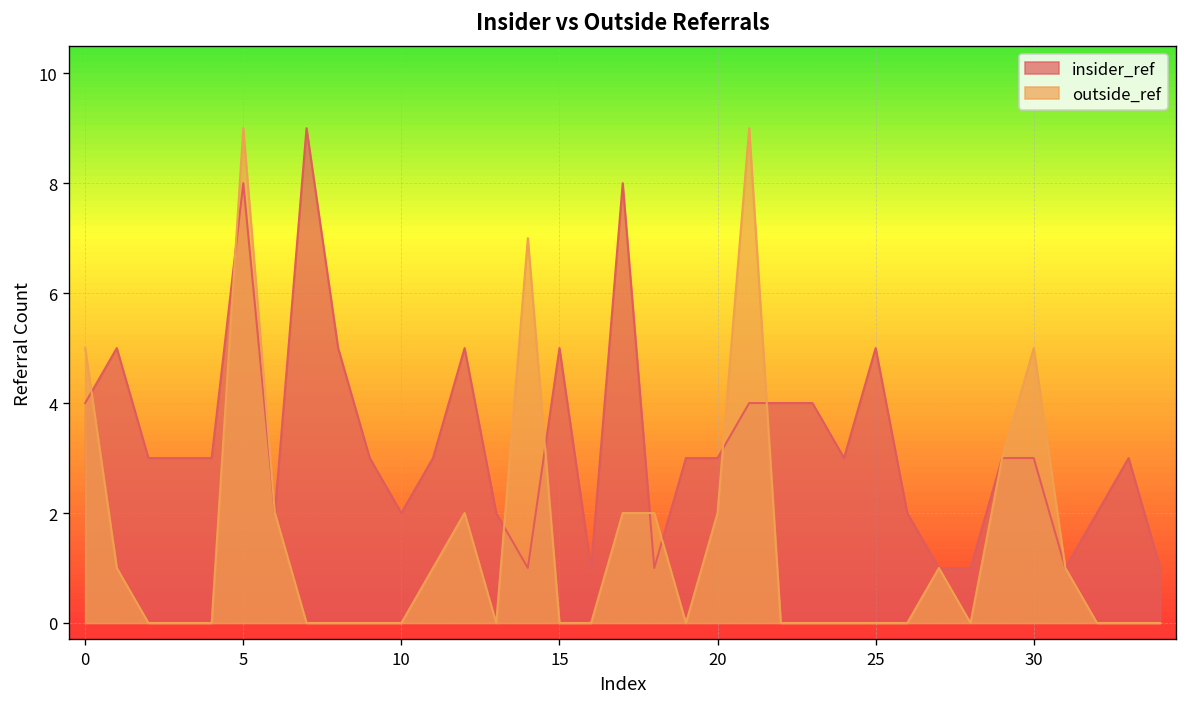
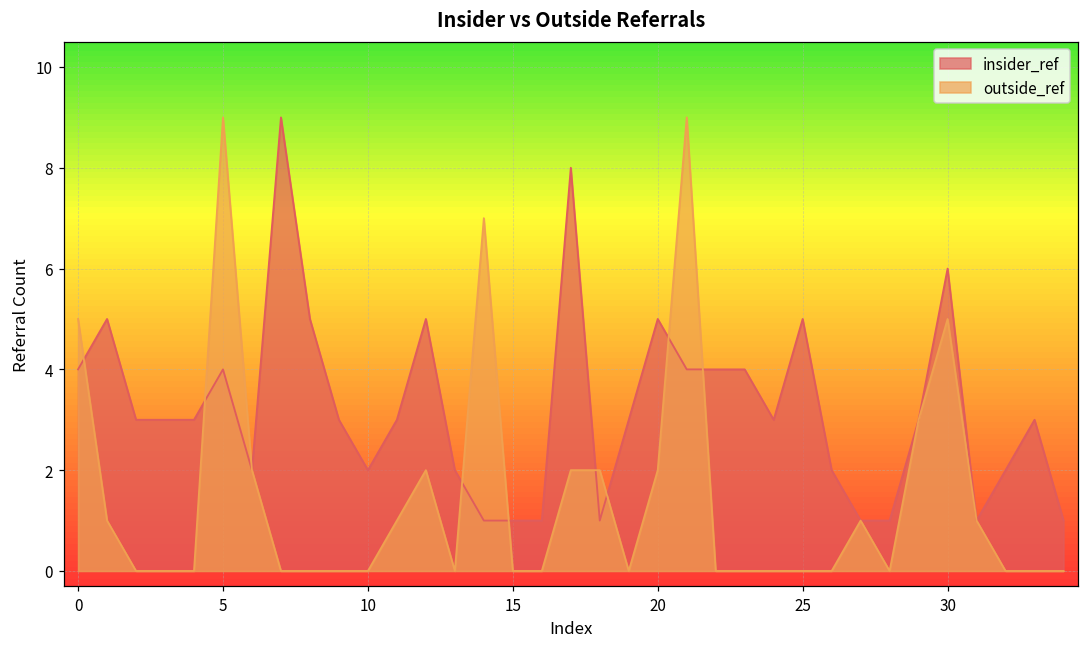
insider_ref, 5: 8 -> 4
insider_ref, 15: 5 -> 1
insider_ref, 20: 3 -> 5
insider_ref, 30: 3 -> 6
